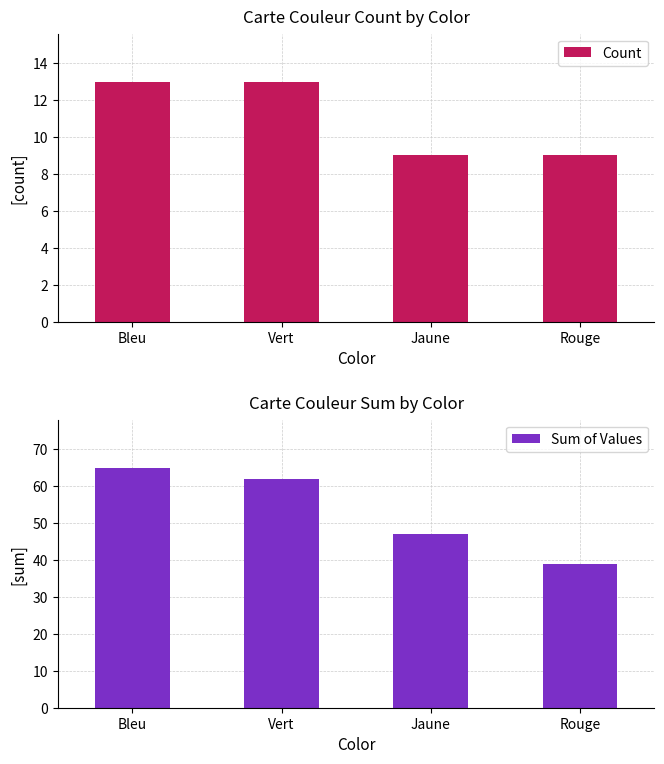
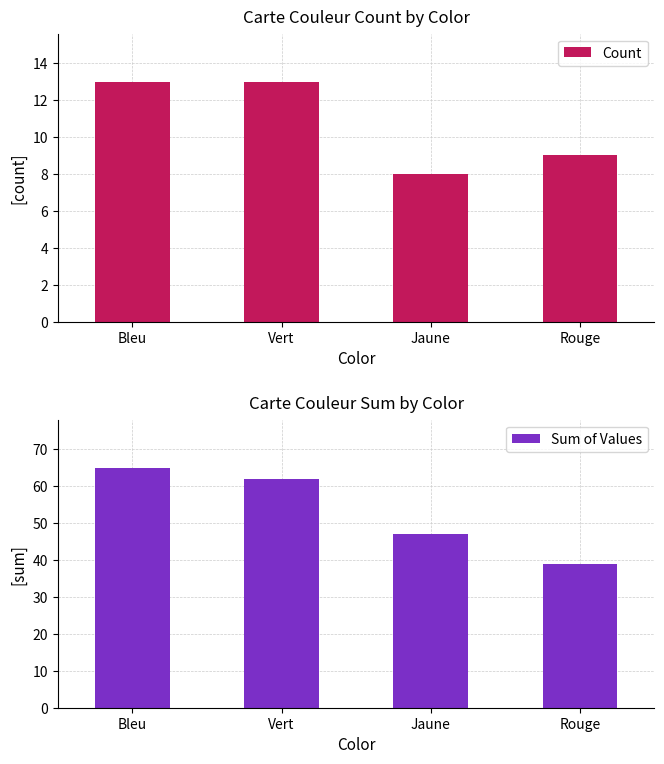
Carte Couleur Count by Color, Jaune: 9 -> 8
